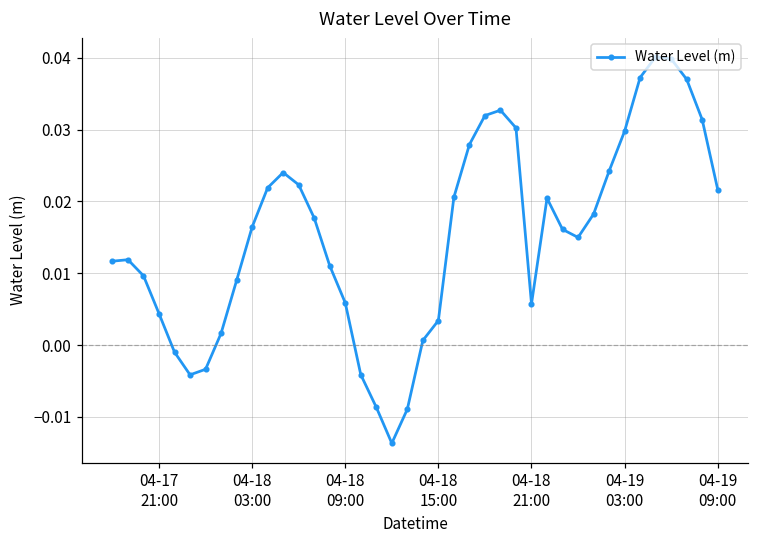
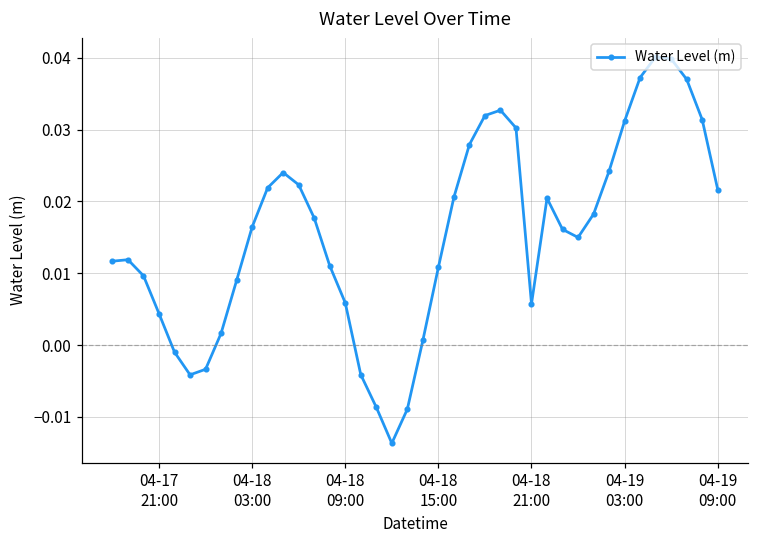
04-18 15:00: 0.003 -> 0.011
04-19 03:00: 0.030 -> 0.031
